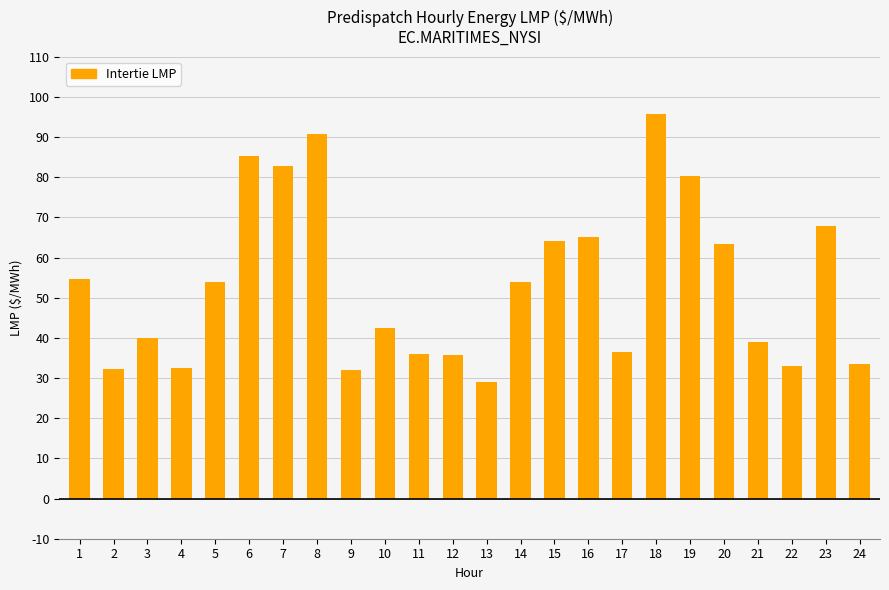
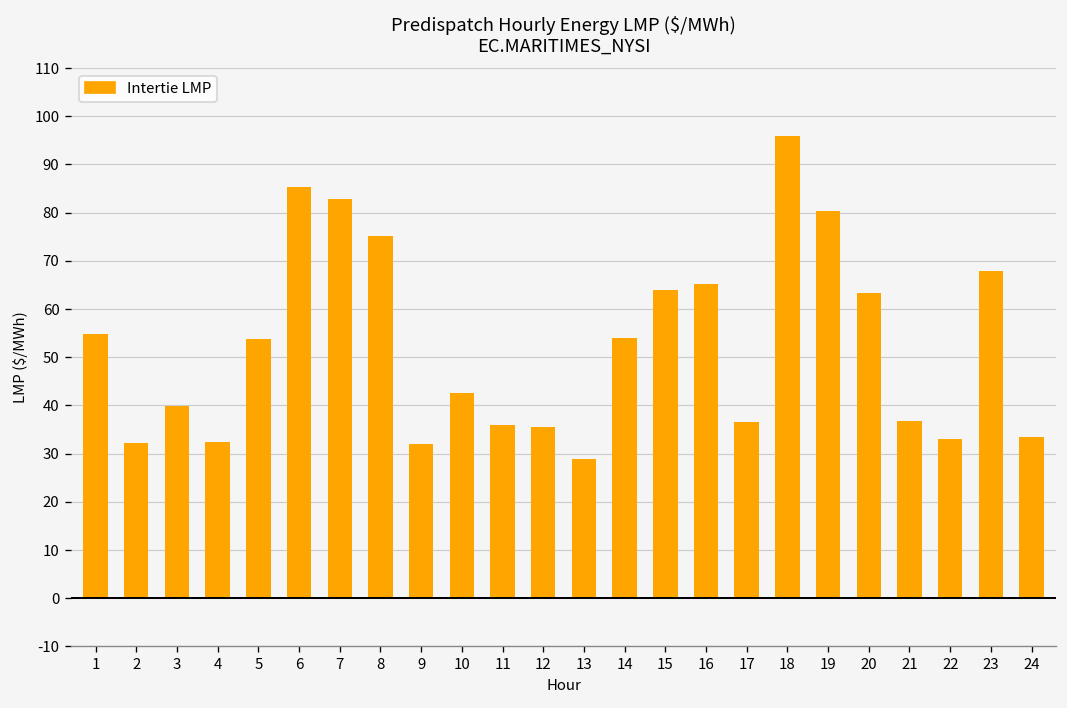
8: 91 -> 75
21: 39 -> 37
